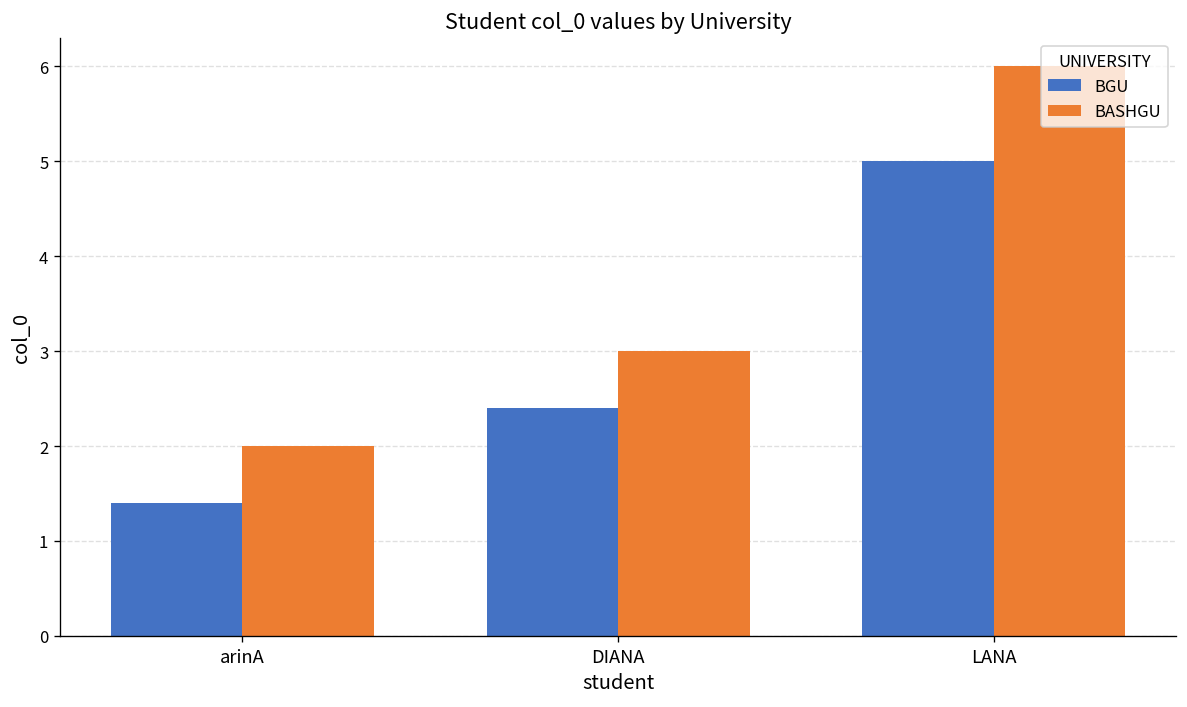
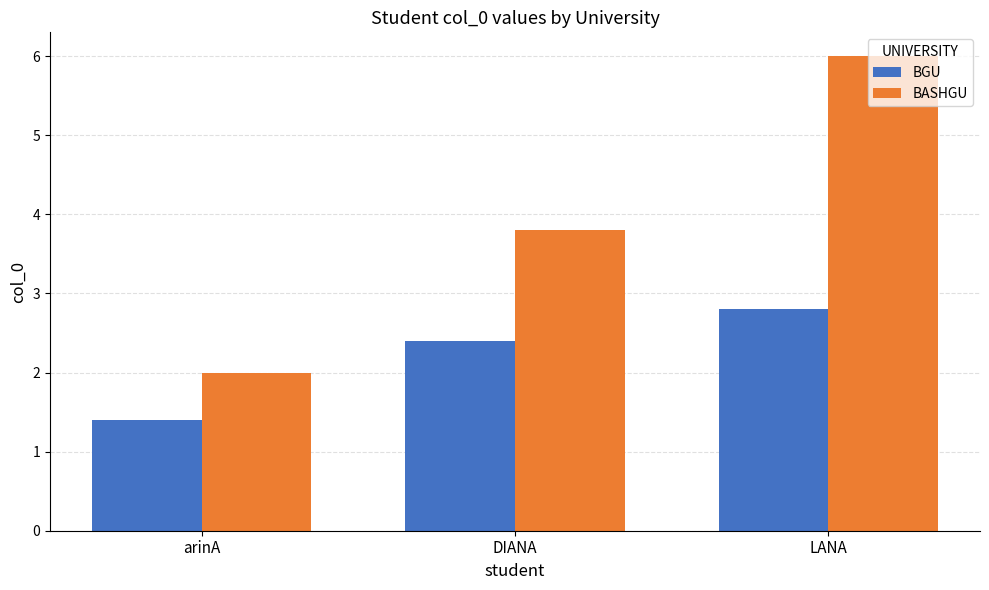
BASHGU, DIANA: 3.0 -> 3.8
BGU, LANA: 5.0 -> 2.8
